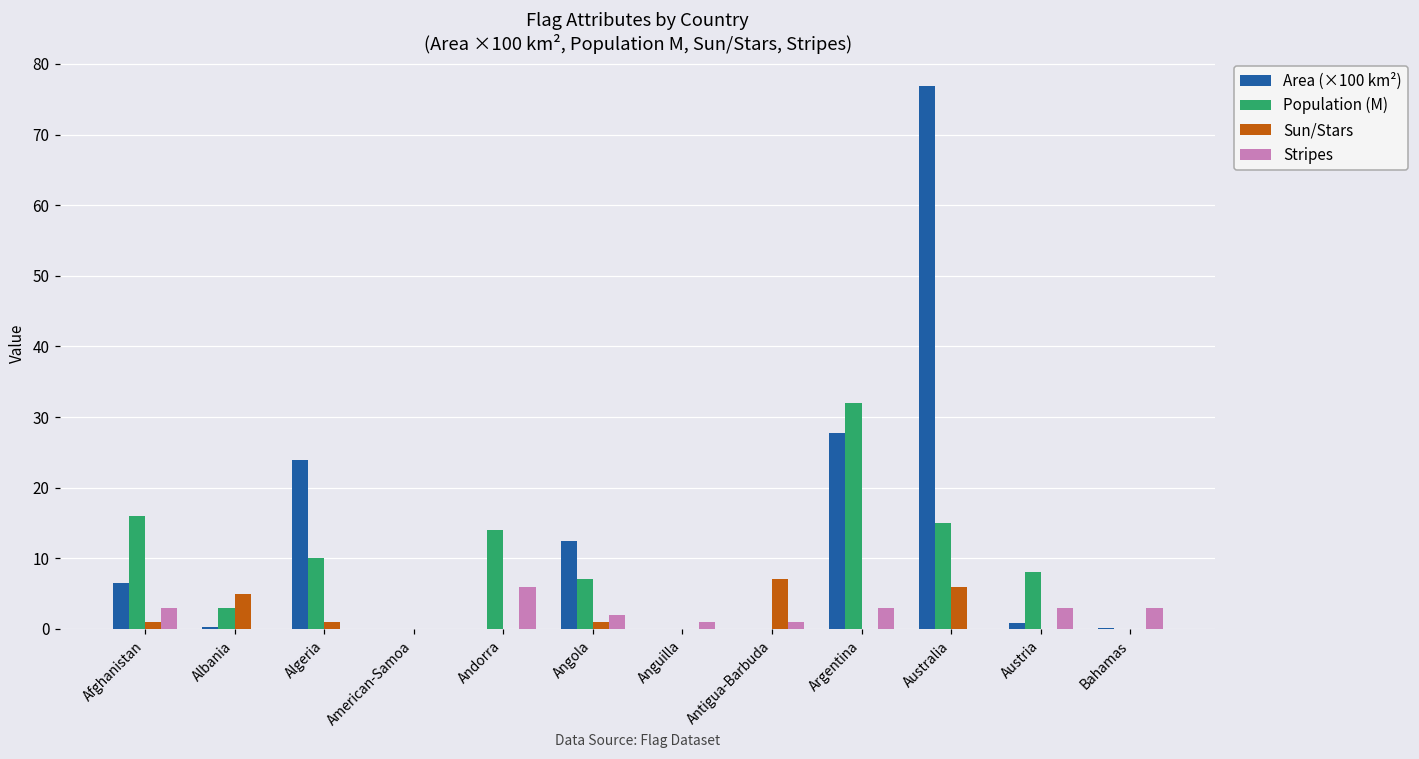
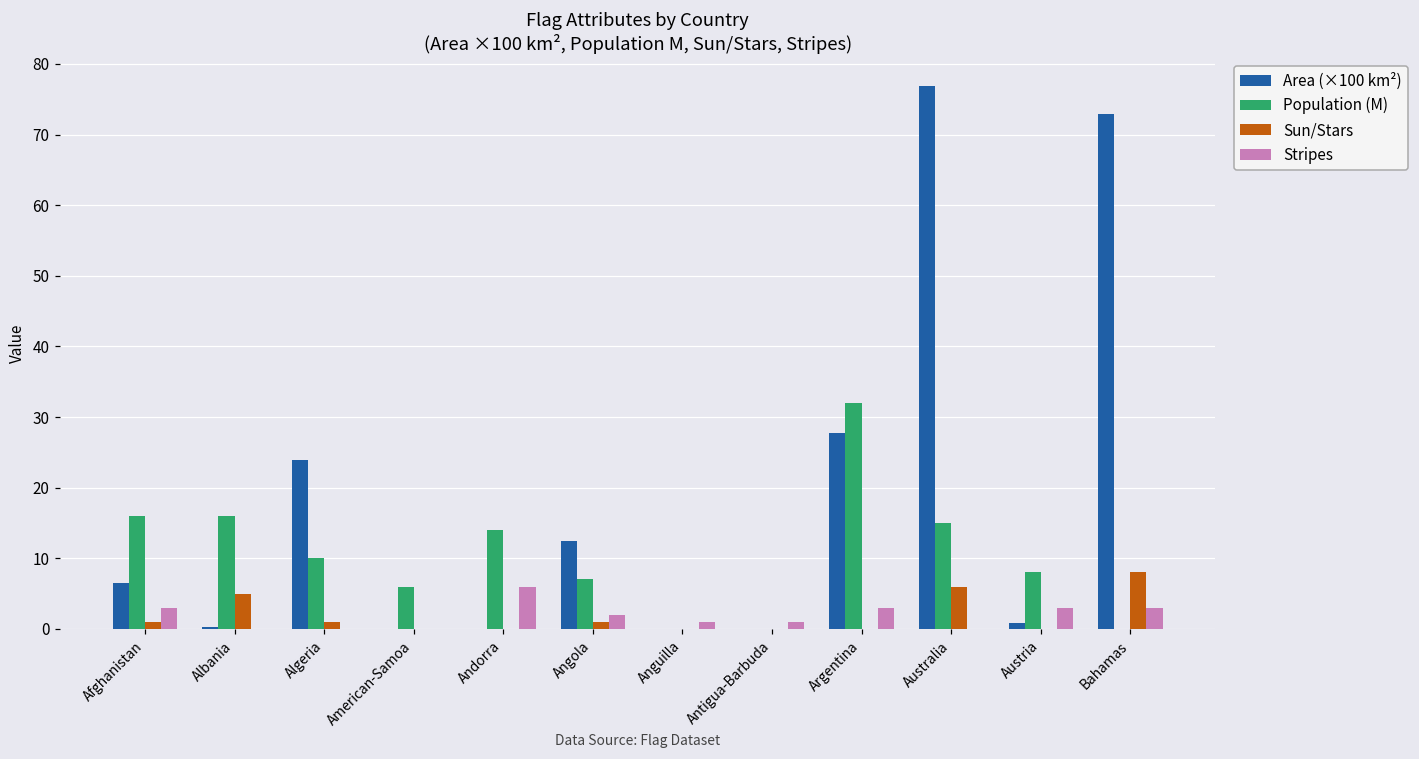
Population (M), Albania: 3 -> 16
Population (M), American-Samoa: 0 -> 6
Sun/Stars, Antigua-Barbuda: 7 -> 0
Area (×100 km²), Bahamas: 0 -> 73
Sun/Stars, Bahamas: 0 -> 8
